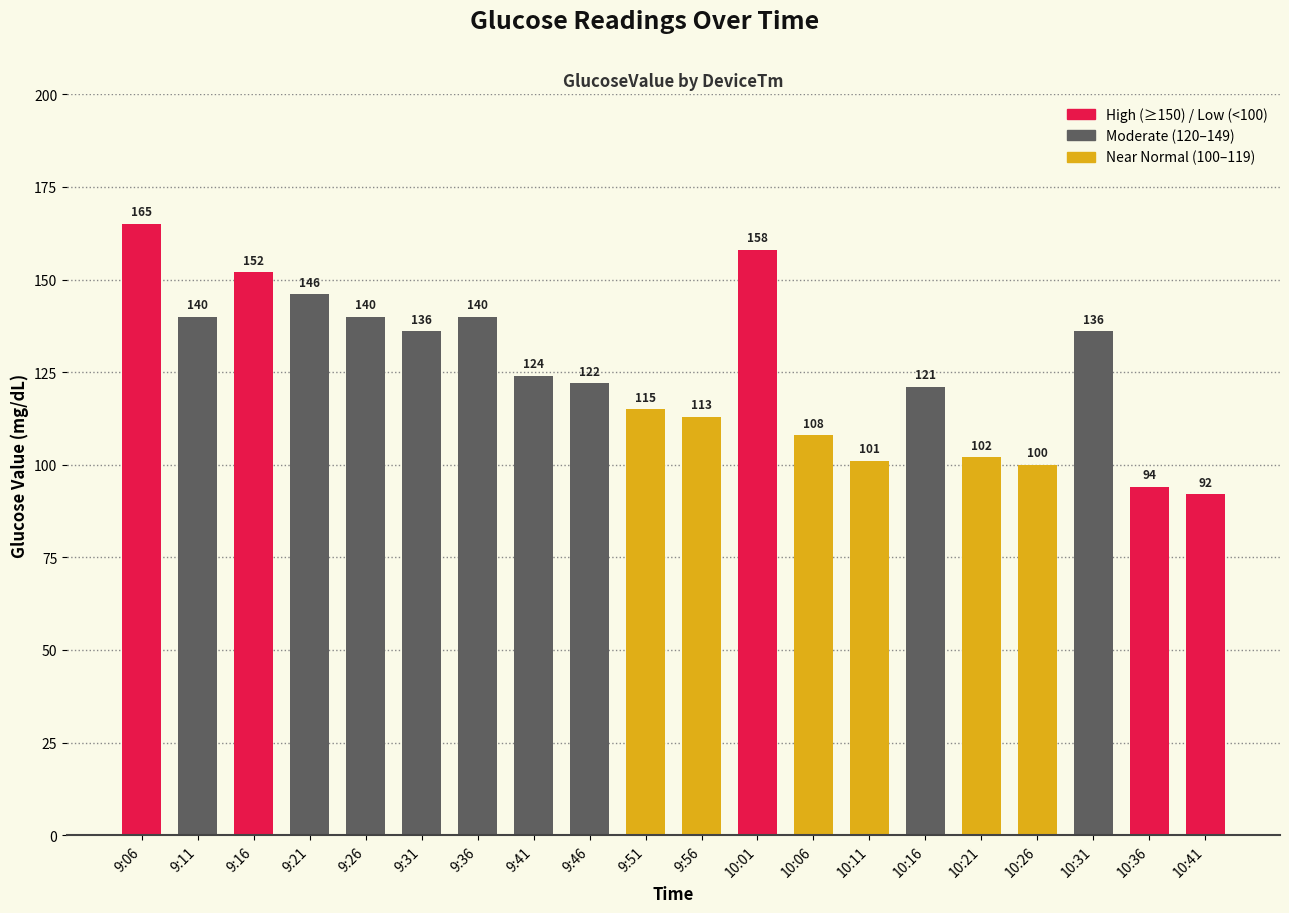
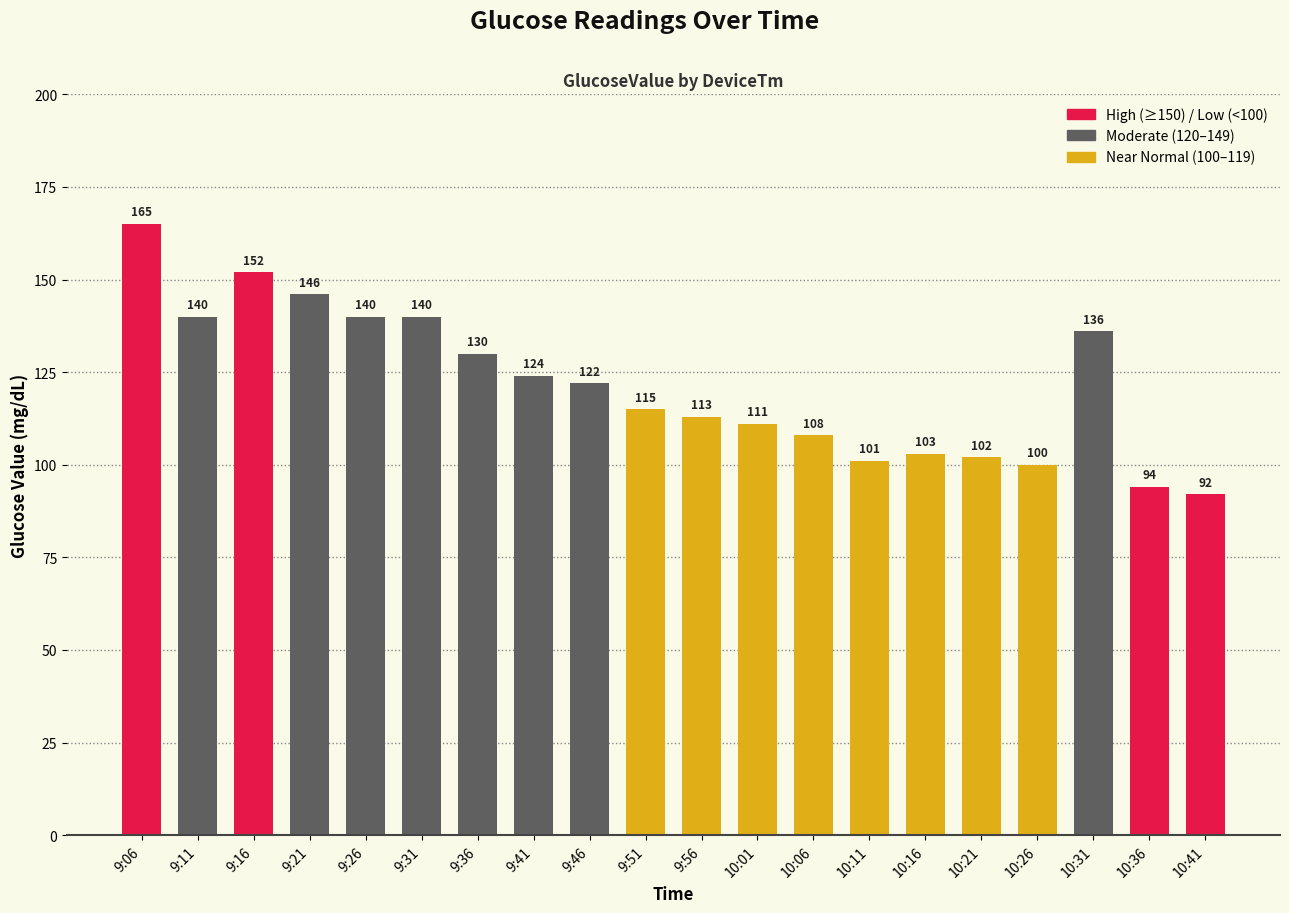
9:31: 136 -> 140
9:36: 140 -> 130
10:01: 158 -> 111
10:16: 121 -> 103
